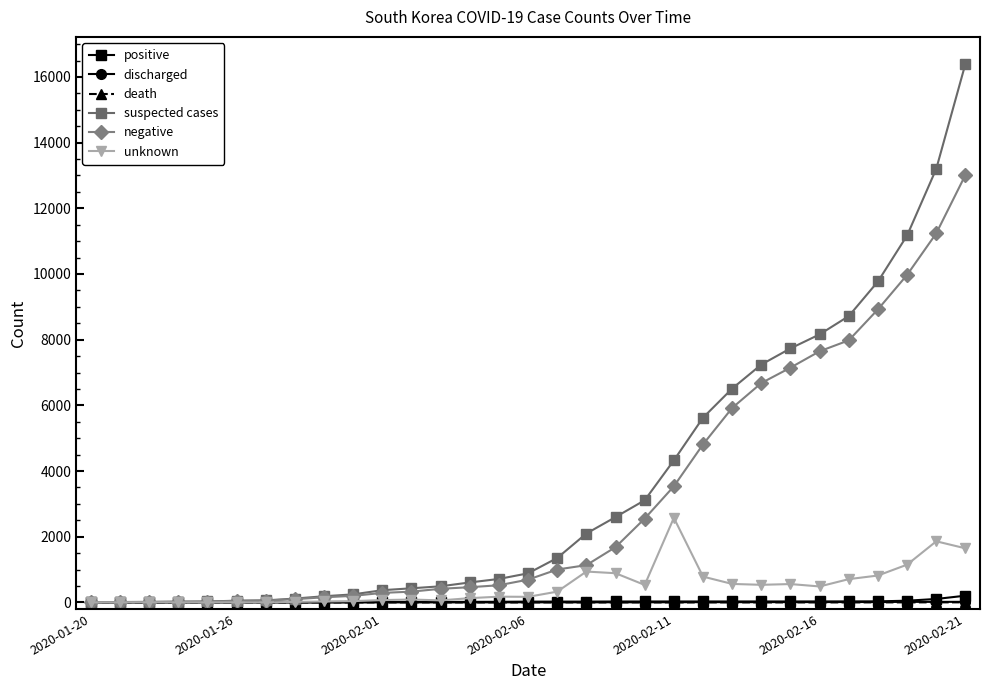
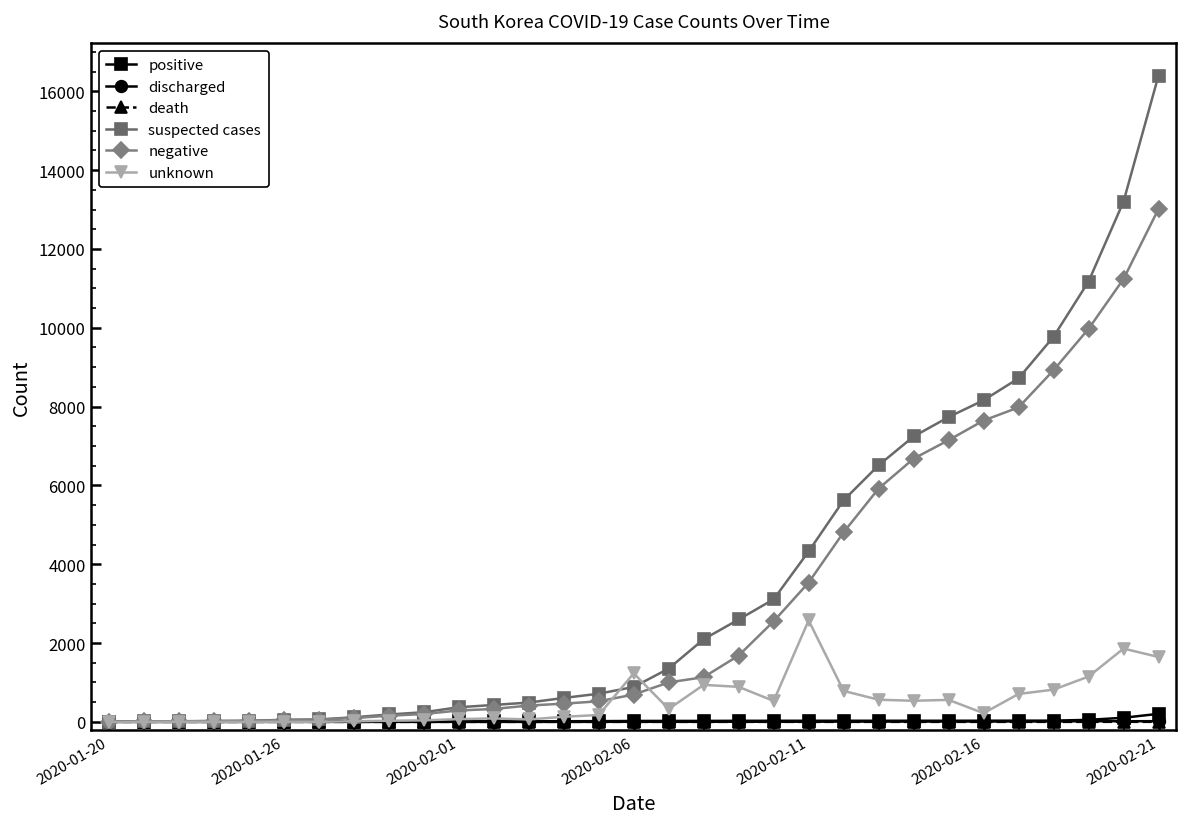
unknown, 2020-02-06: 200 -> 1200
unknown, 2020-02-16: 500 -> 200
